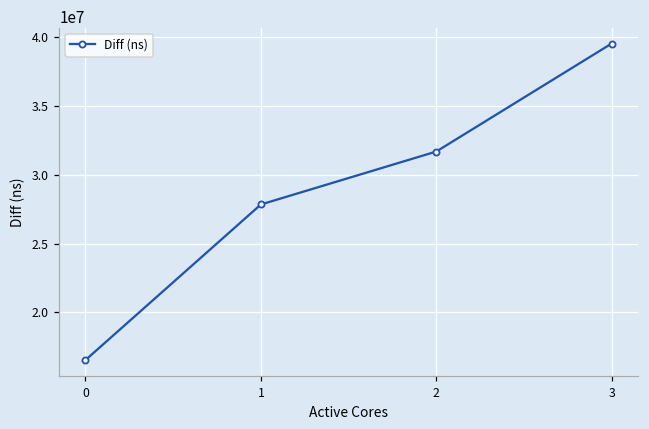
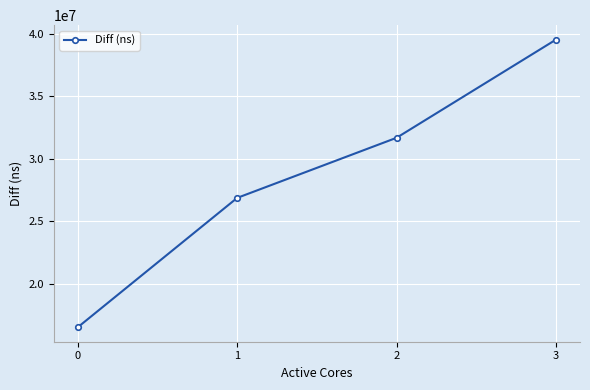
1: 27800000 -> 26900000
